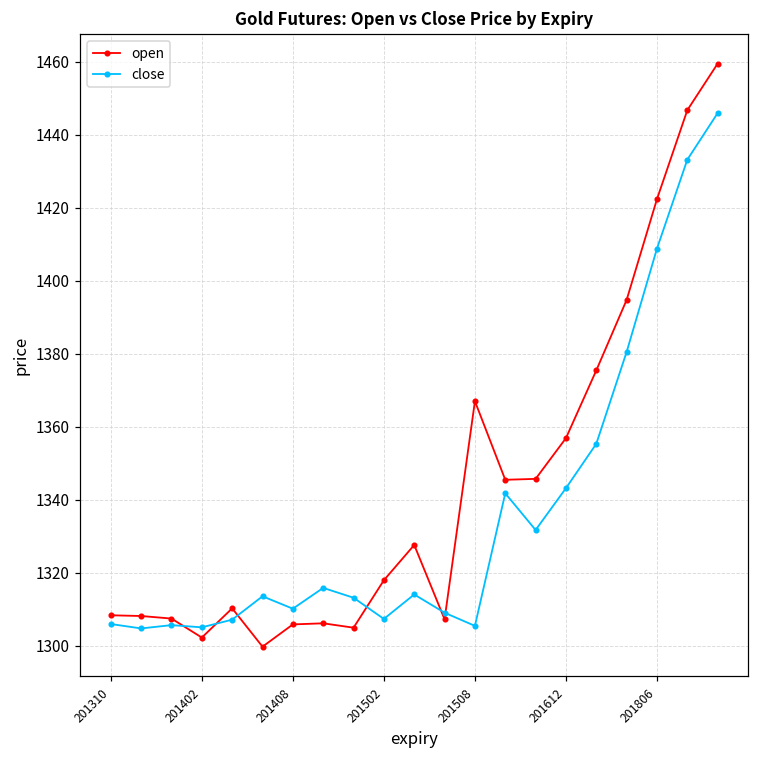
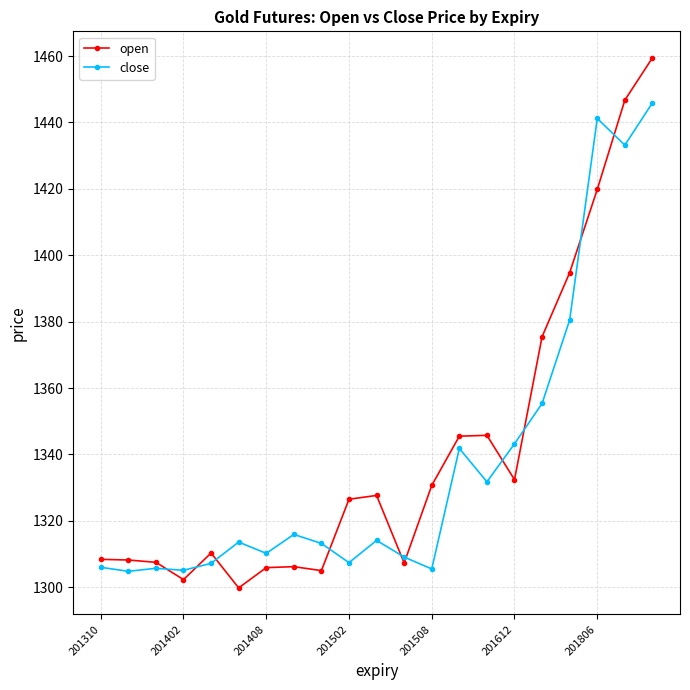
open, 201502: 1318 -> 1327
open, 201508: 1367 -> 1331
open, 201612: 1357 -> 1332
open, 201806: 1422 -> 1420
close, 201806: 1409 -> 1441
